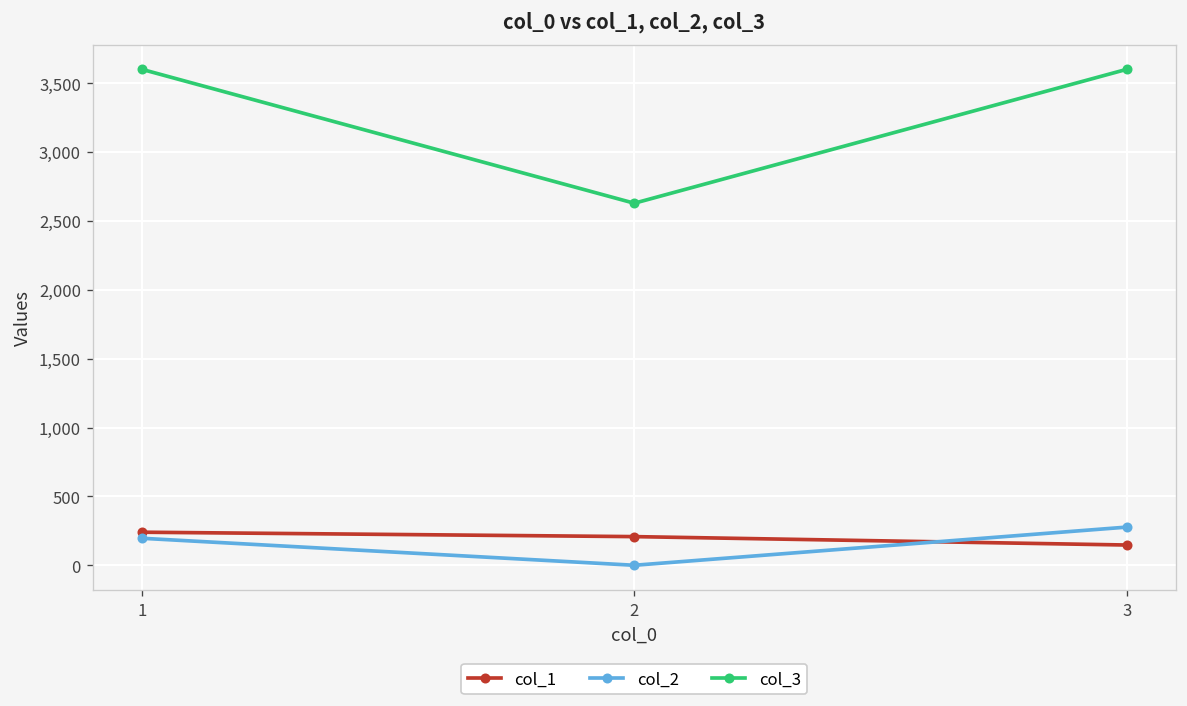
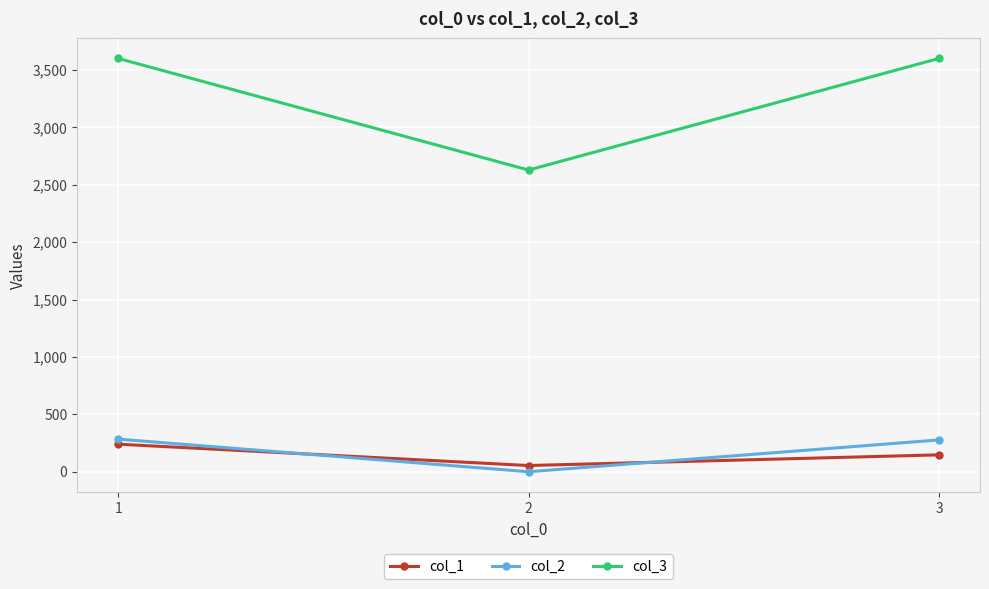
col_2, 1: 200 -> 280
col_1, 2: 210 -> 50
